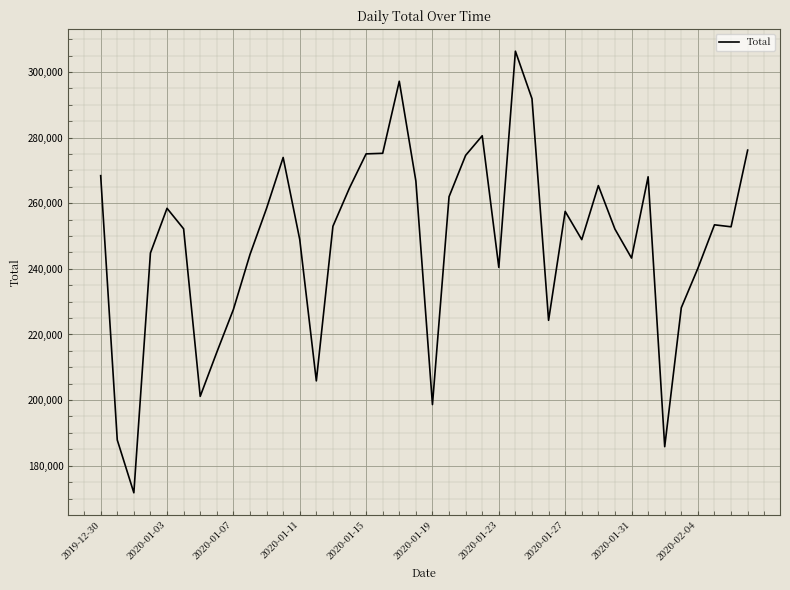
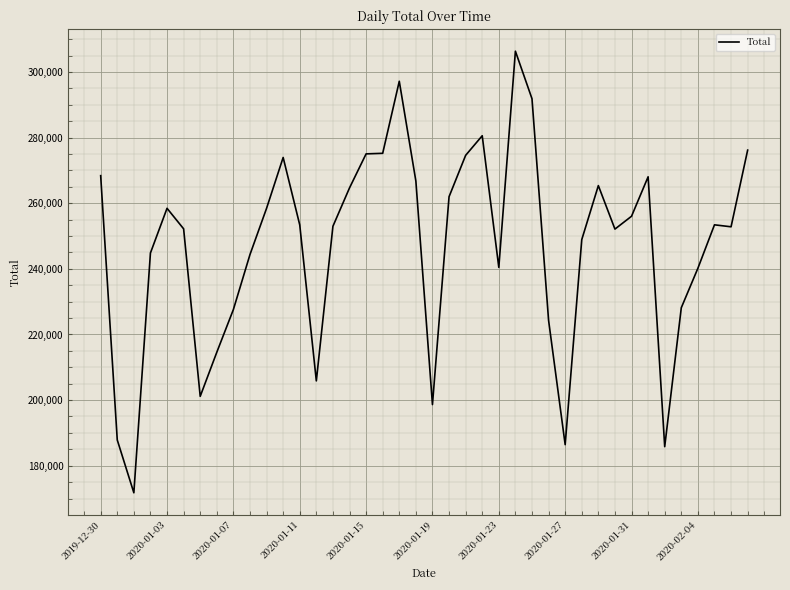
2020-01-11: 249,000 -> 253,000
2020-01-27: 258,000 -> 186,000
2020-01-31: 243,000 -> 256,000
